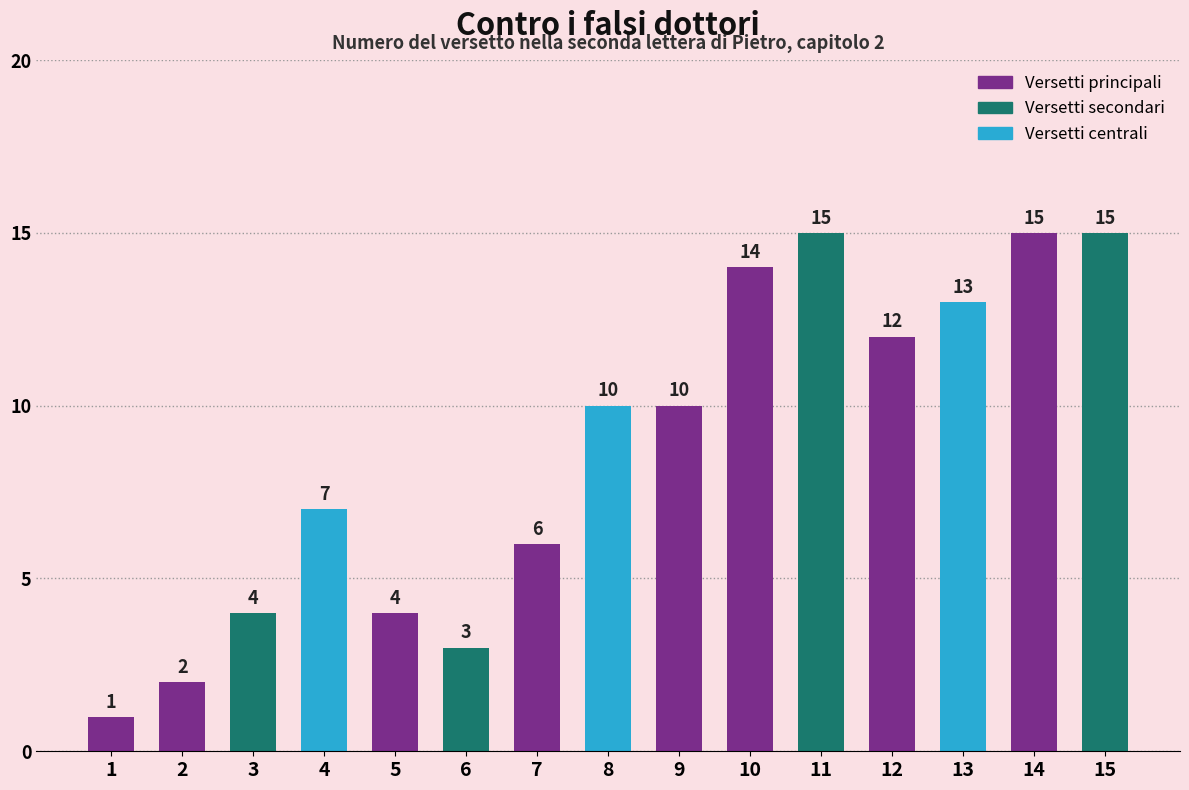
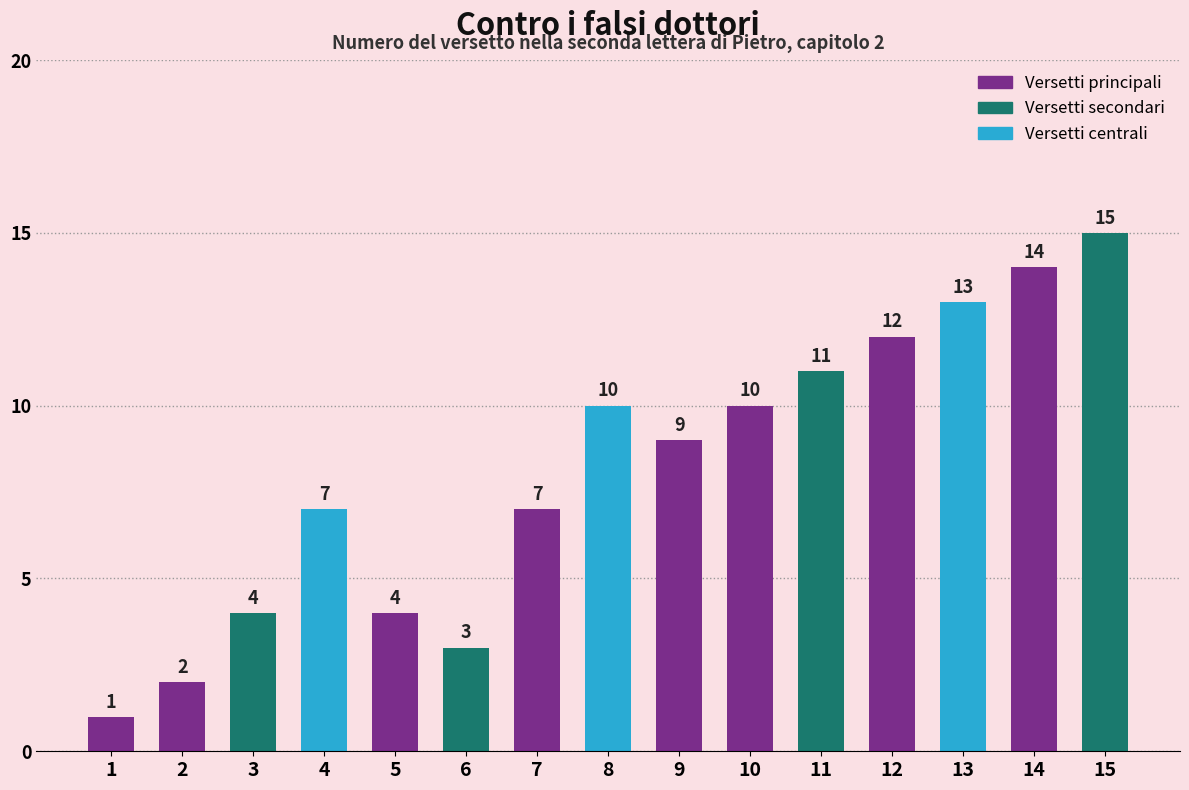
7: 6 -> 7
9: 10 -> 9
10: 14 -> 10
11: 15 -> 11
14: 15 -> 14
